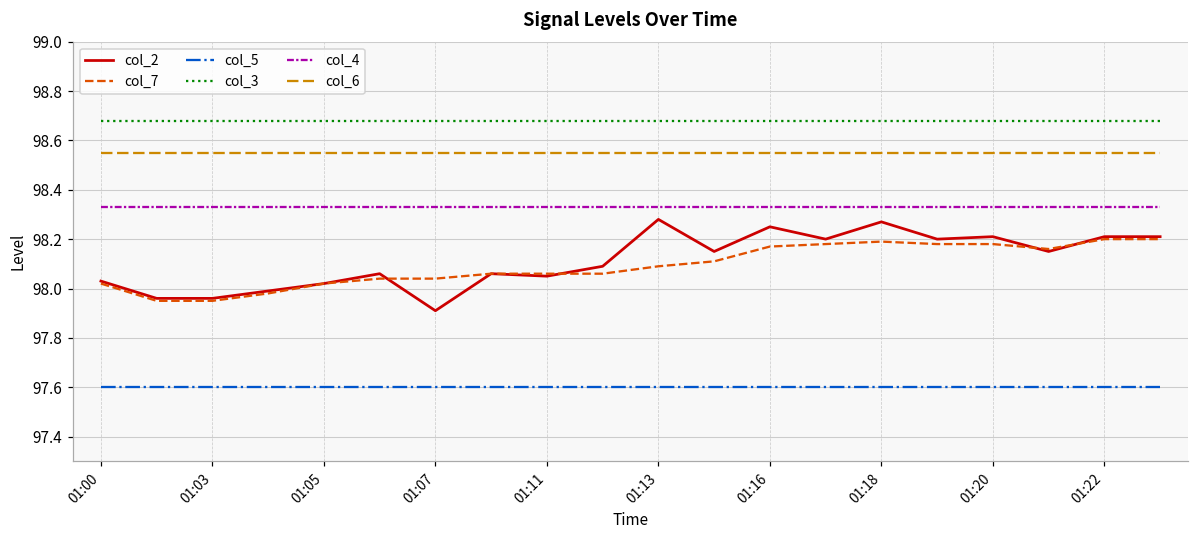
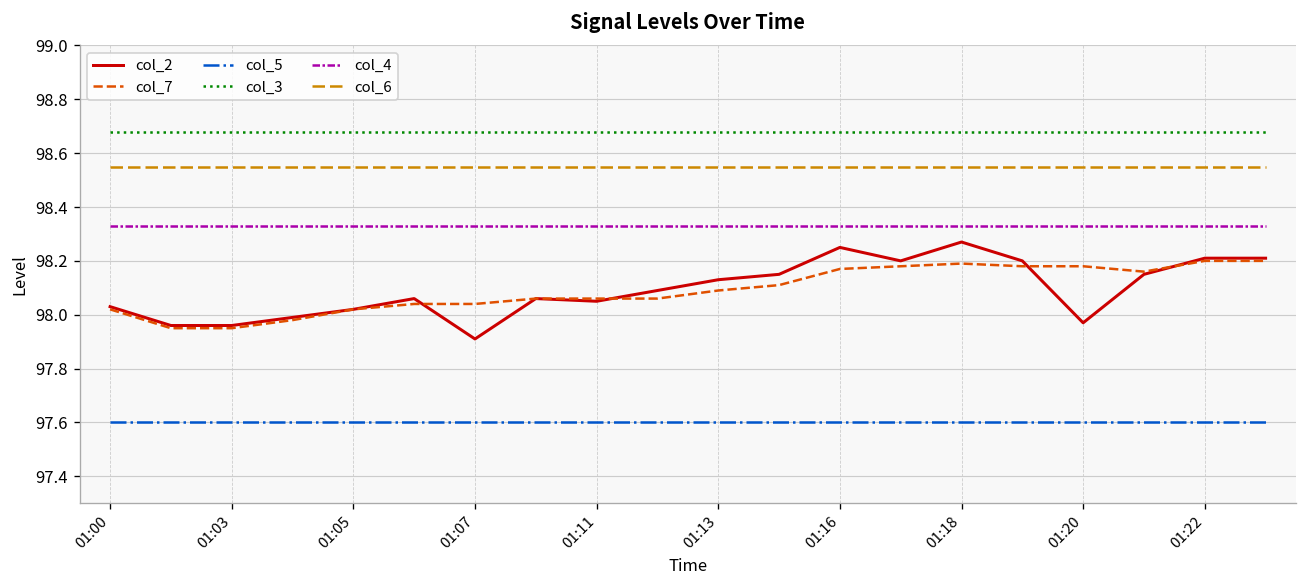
col_2, 01:13: 98.28 -> 98.13
col_2, 01:20: 98.21 -> 97.97
